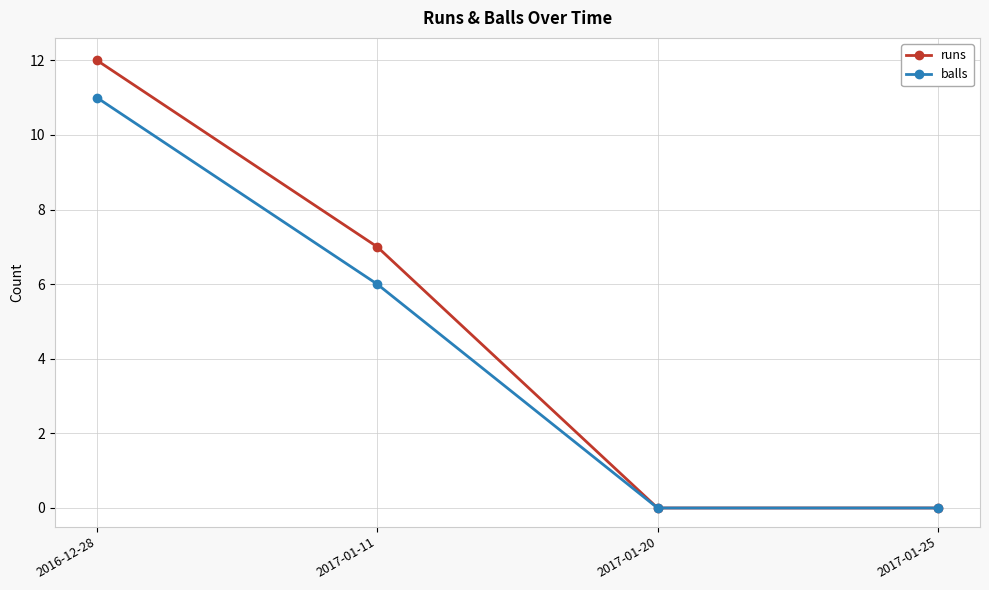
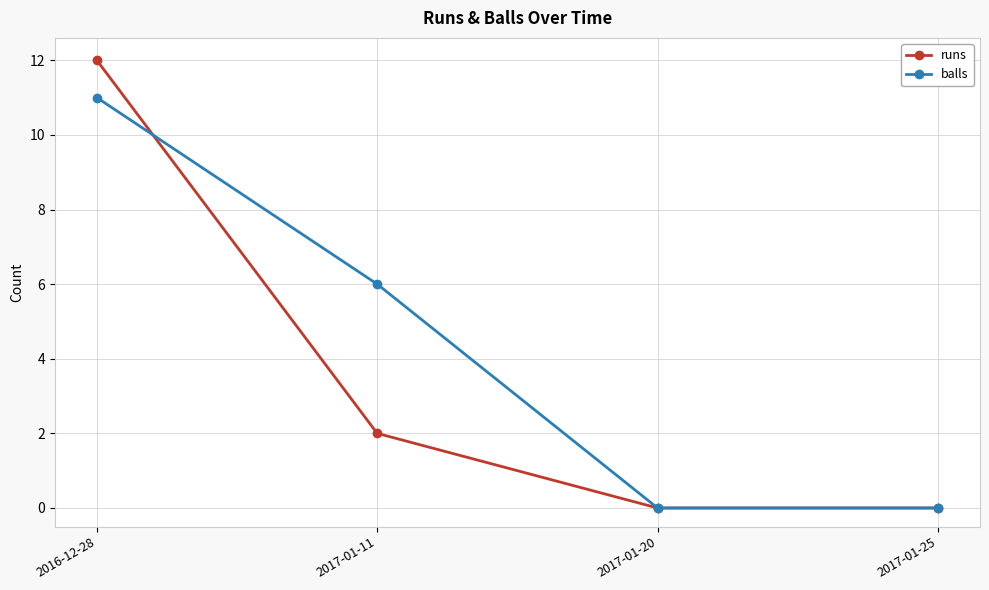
runs, 2017-01-11: 7 -> 2
